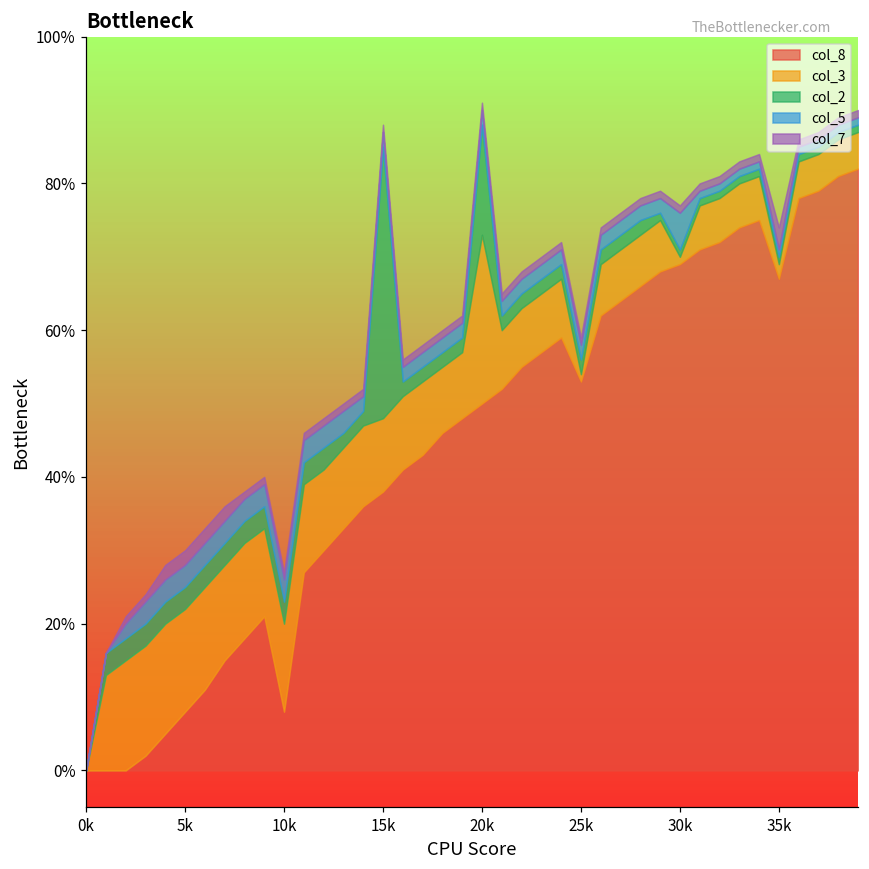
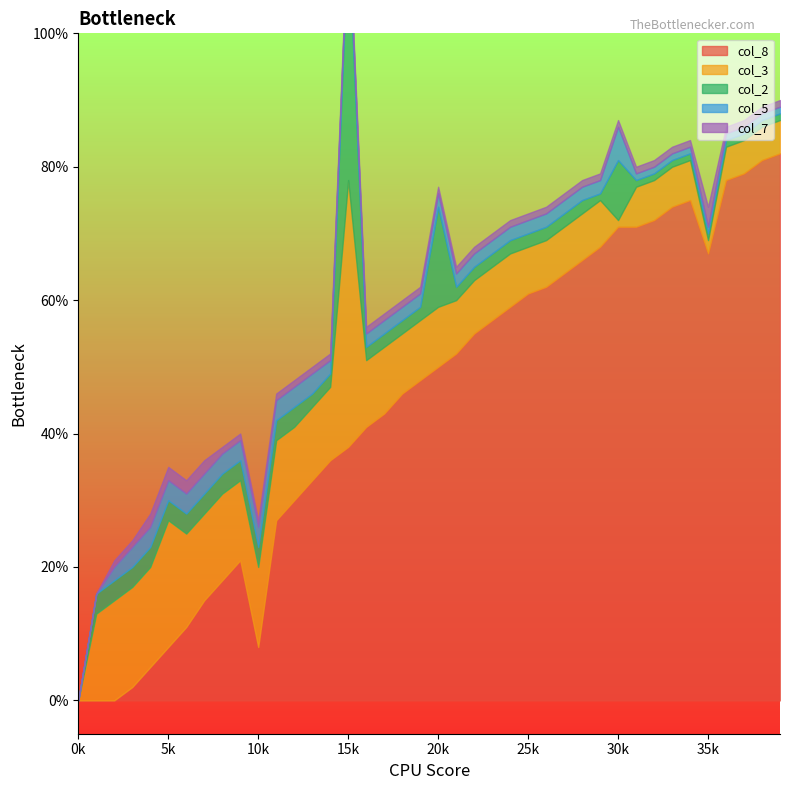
col_3, 5k: 14% -> 19%
col_3, 15k: 10% -> 40%
col_3, 20k: 23% -> 9%
col_8, 25k: 53% -> 61%
col_3, 25k: 1% -> 7%
col_8, 30k: 69% -> 71%
col_2, 30k: 1% -> 9%
